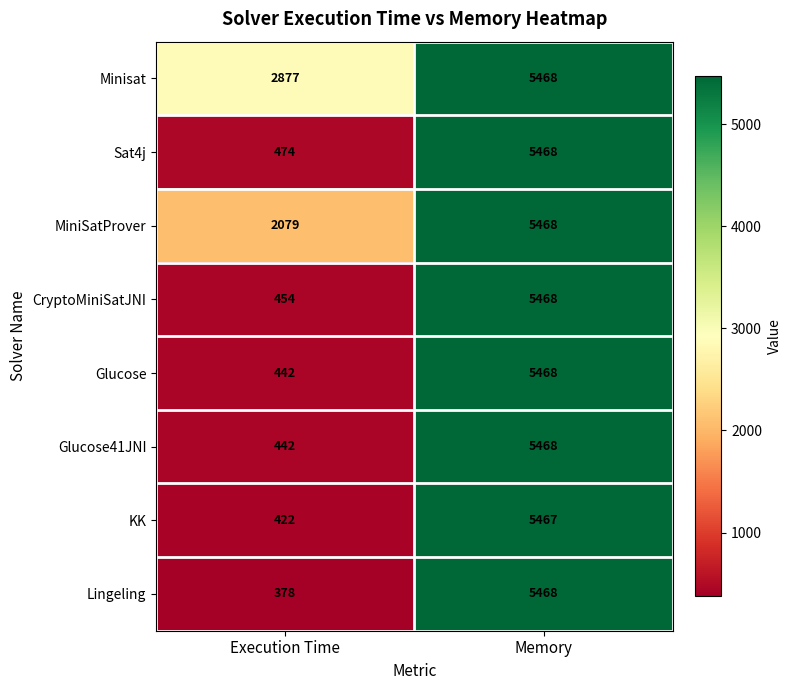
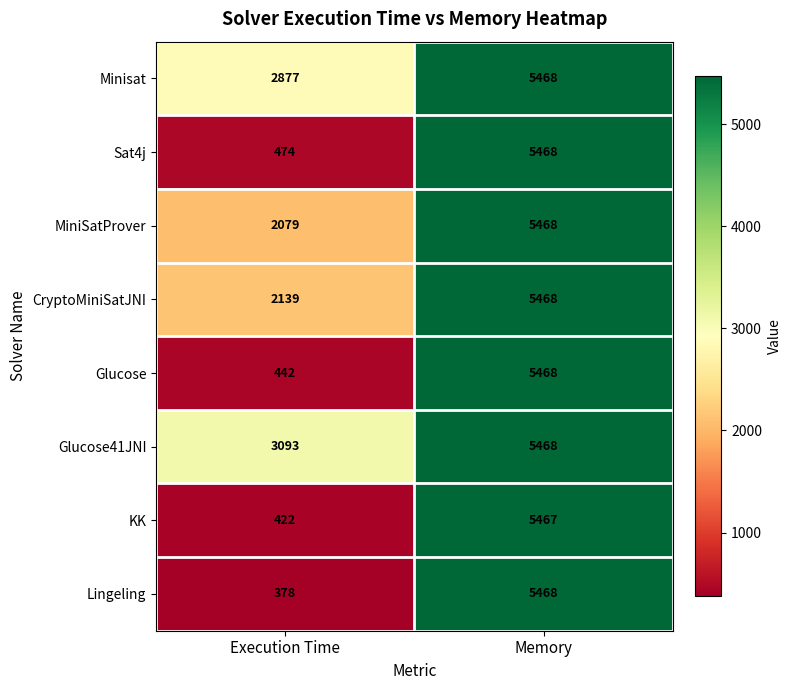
CryptoMiniSatJNI, Execution Time: 454 -> 2139
Glucose41JNI, Execution Time: 442 -> 3093
